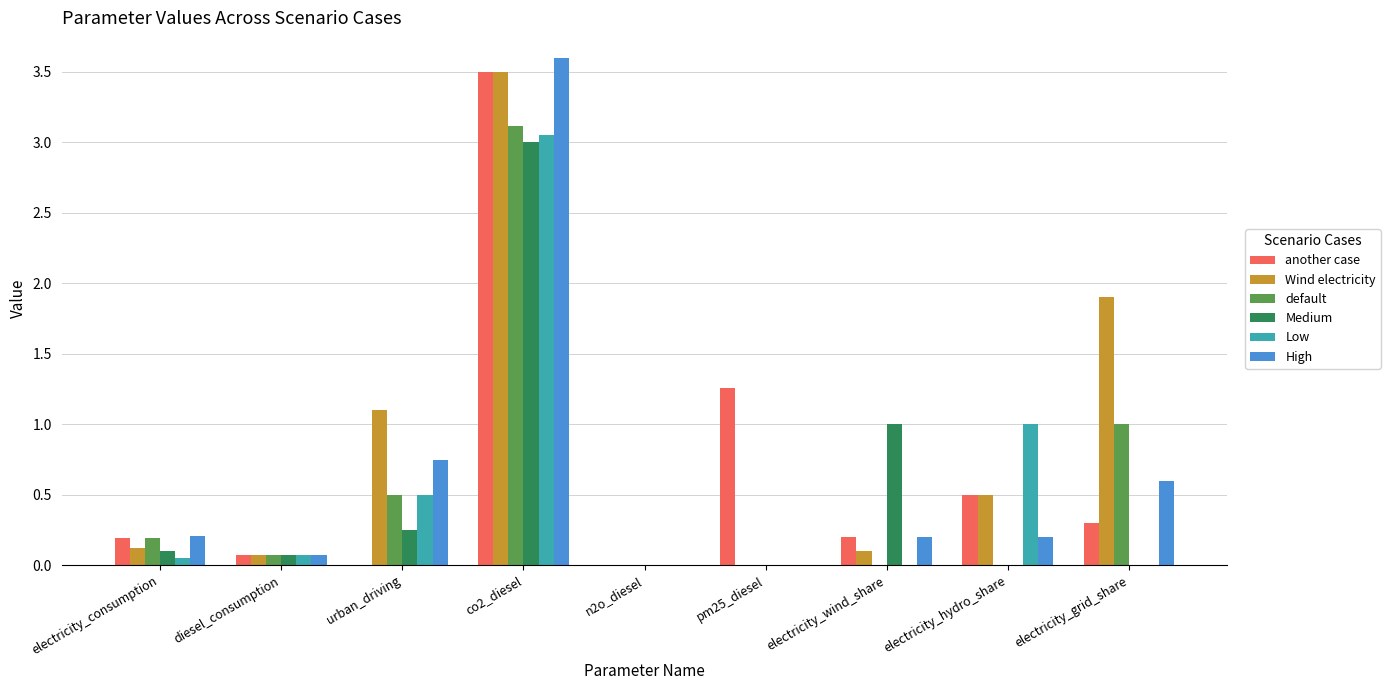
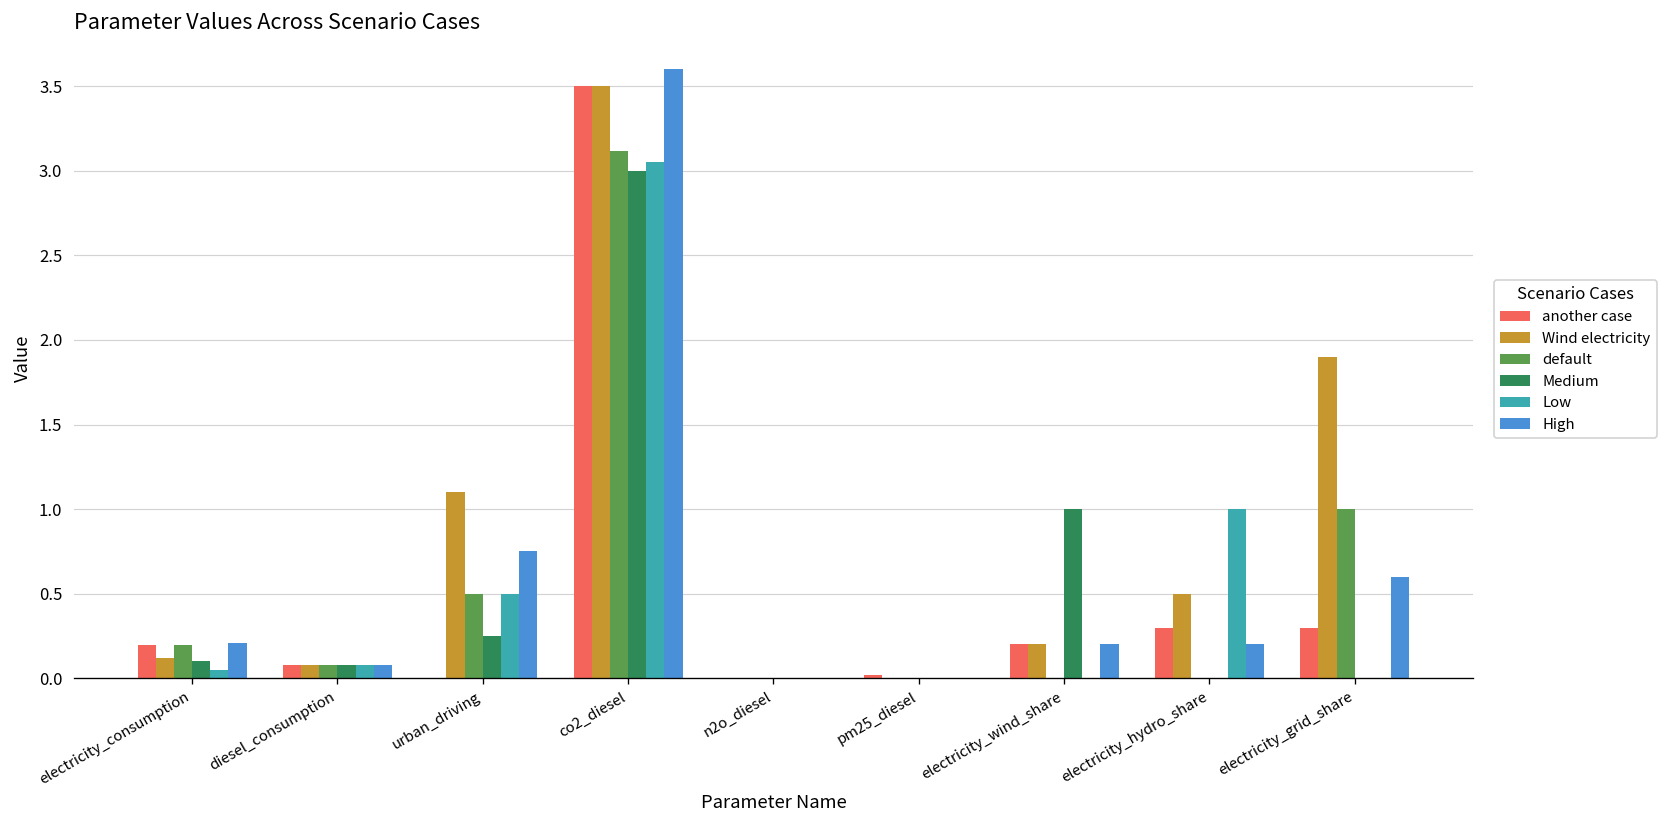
another case, pm25_diesel: 1.26 -> 0.02
Wind electricity, electricity_wind_share: 0.1 -> 0.2
another case, electricity_hydro_share: 0.5 -> 0.3
